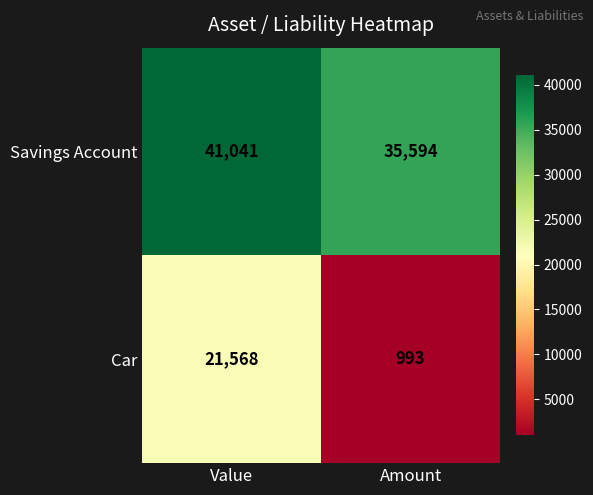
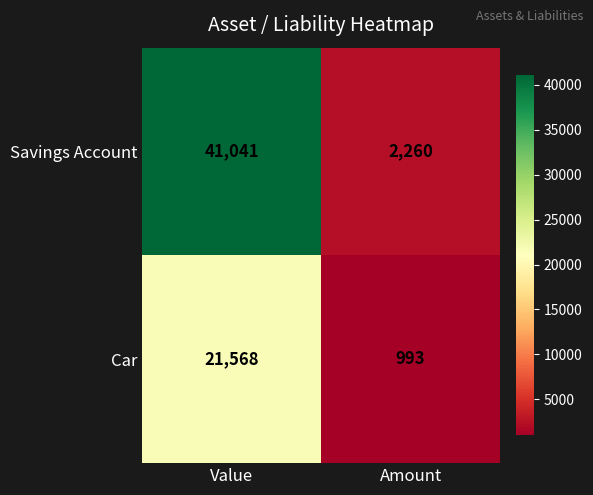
Savings Account, Amount: 35,594 -> 2,260
